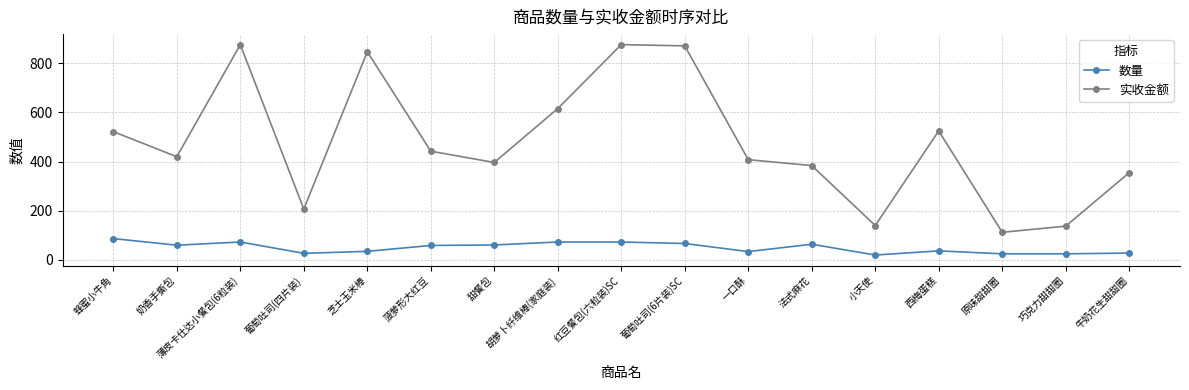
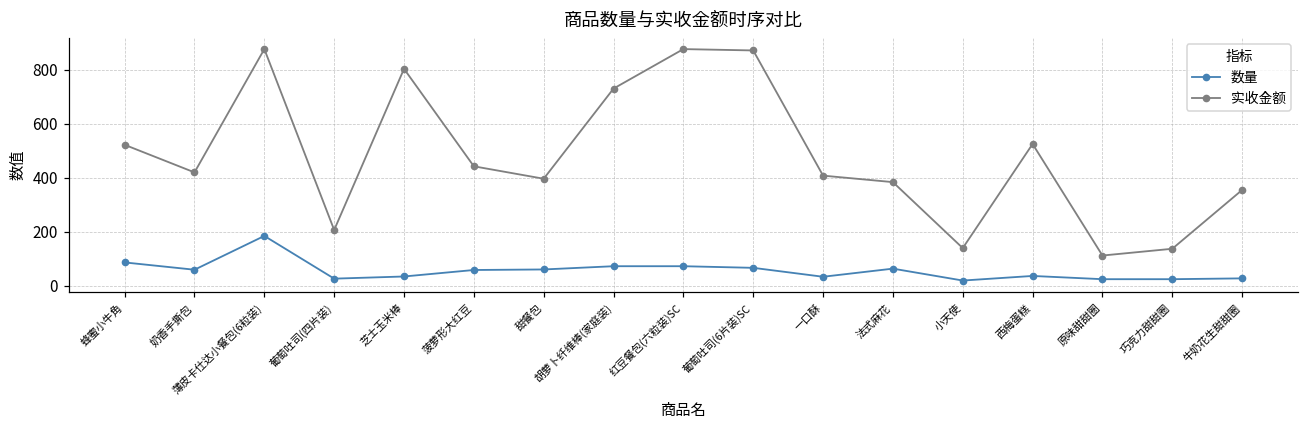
数量, 薄皮卡仕达小餐包(6粒装): 70 -> 190
实收金额, 芝士玉米棒: 850 -> 800
实收金额, 胡萝卜纤维棒(家庭装): 620 -> 730
